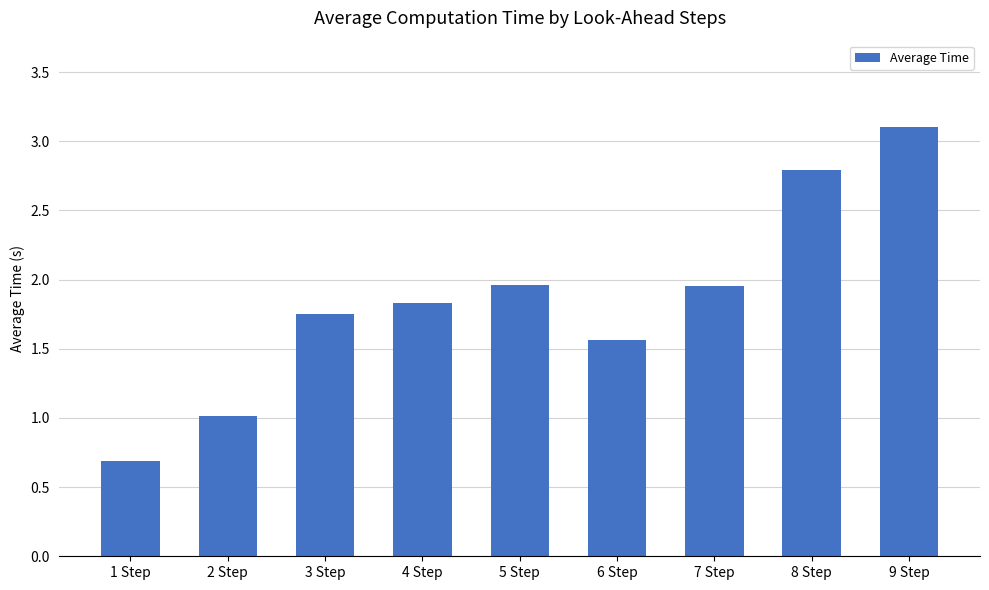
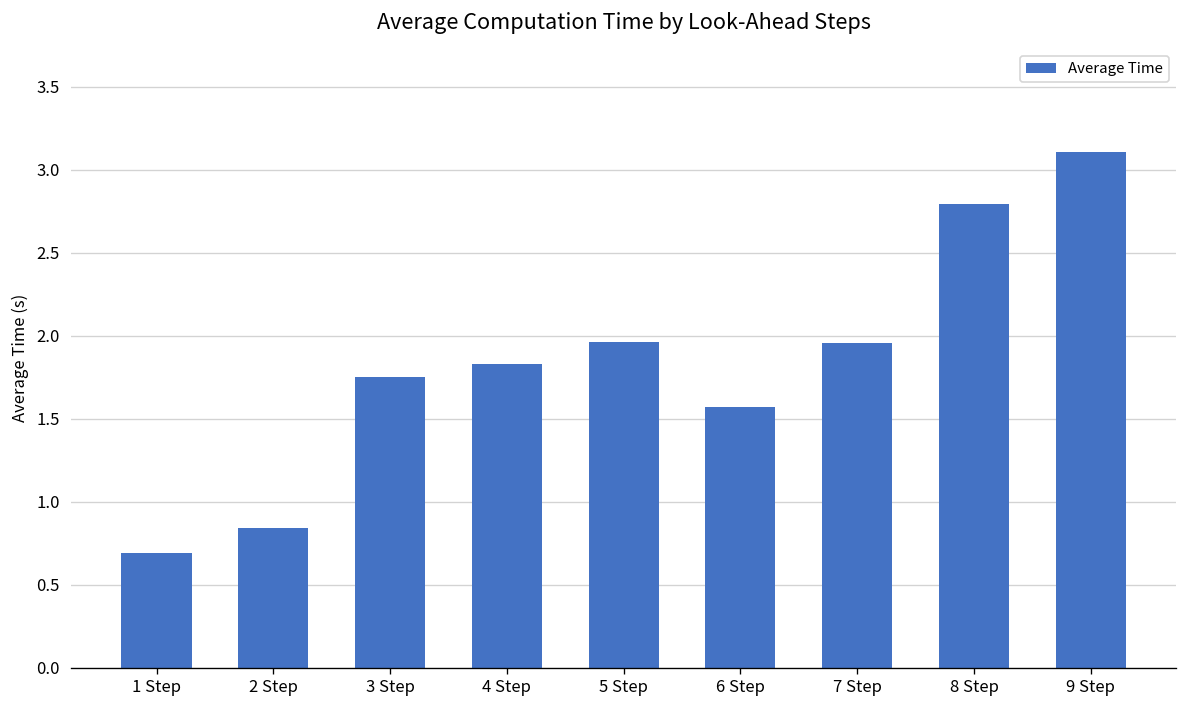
2 Step: 1.01 -> 0.84
